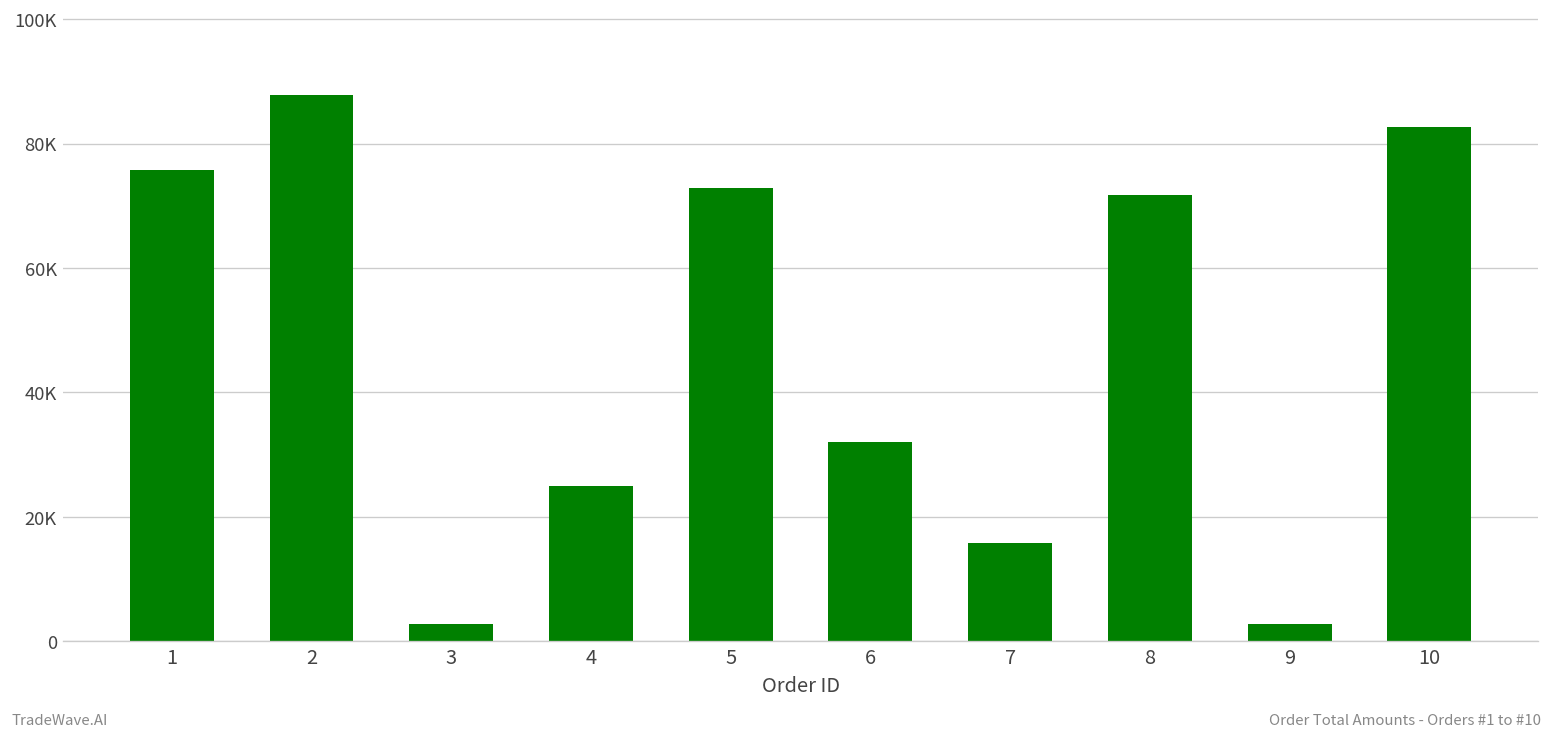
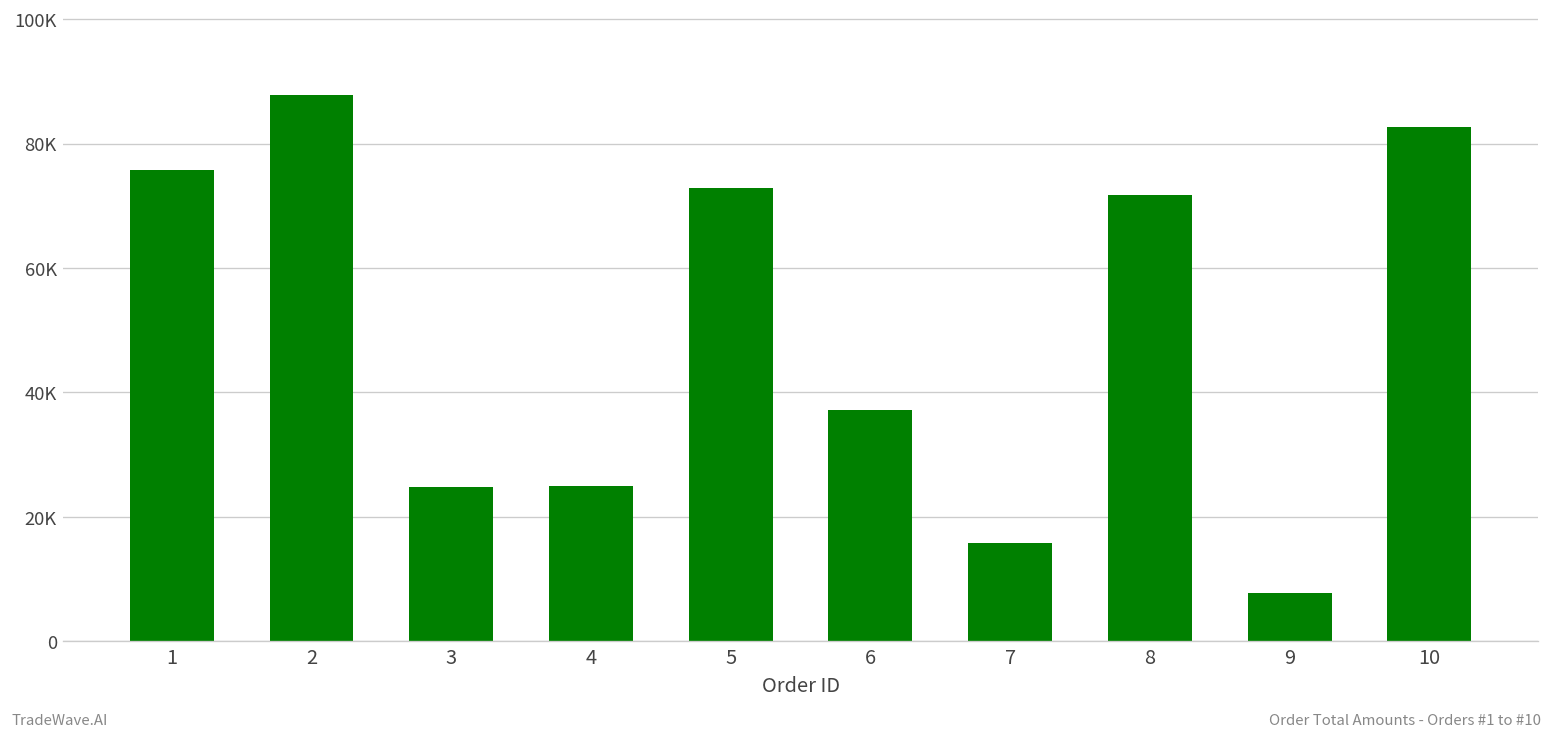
3: 3000 -> 25000
6: 32000 -> 37000
9: 3000 -> 8000
